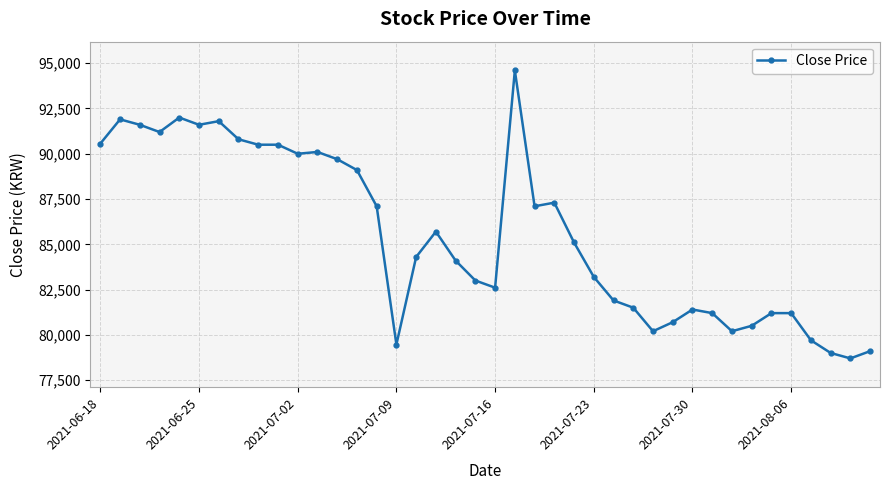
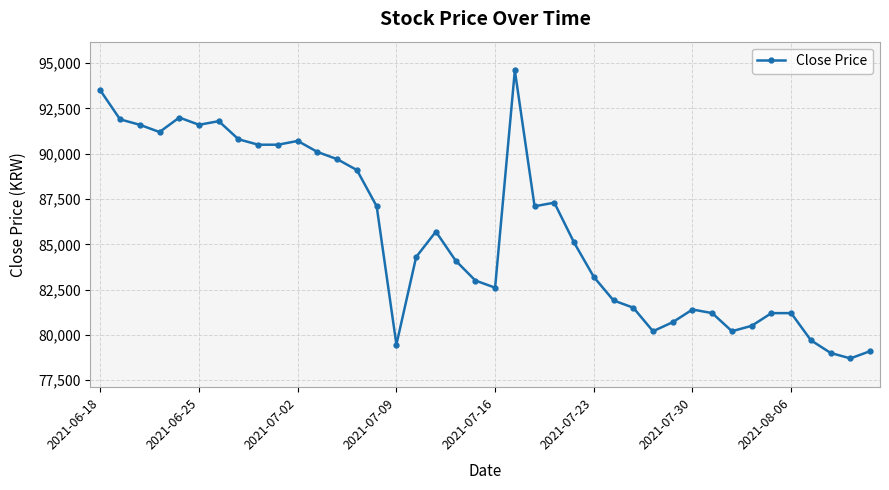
2021-06-18: 90,600 -> 93,500
2021-07-02: 90,000 -> 90,700
